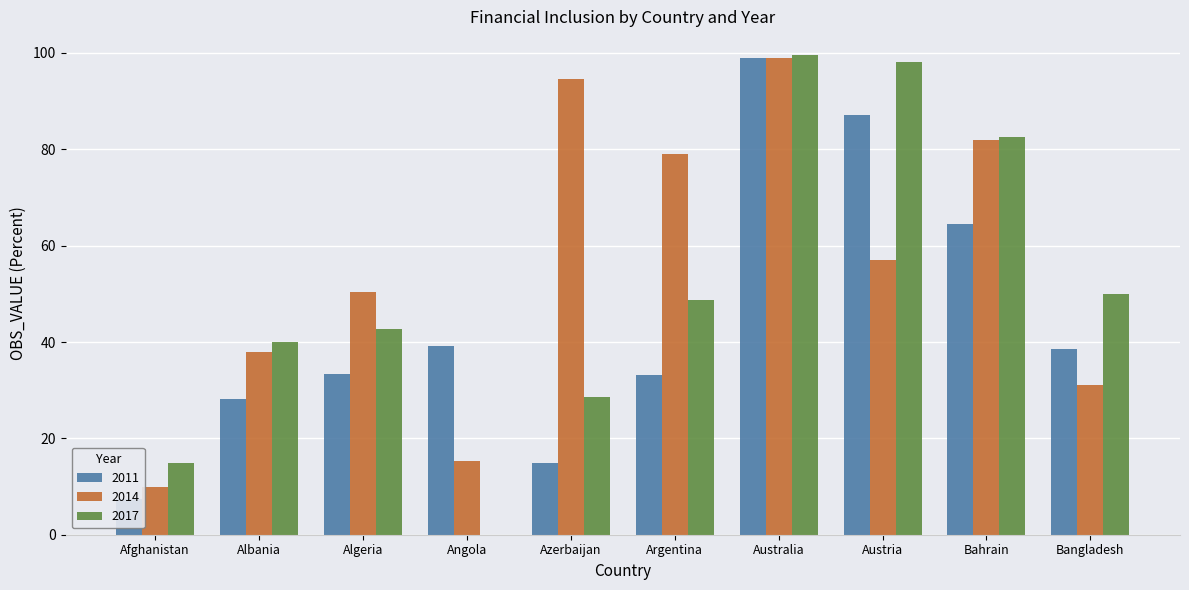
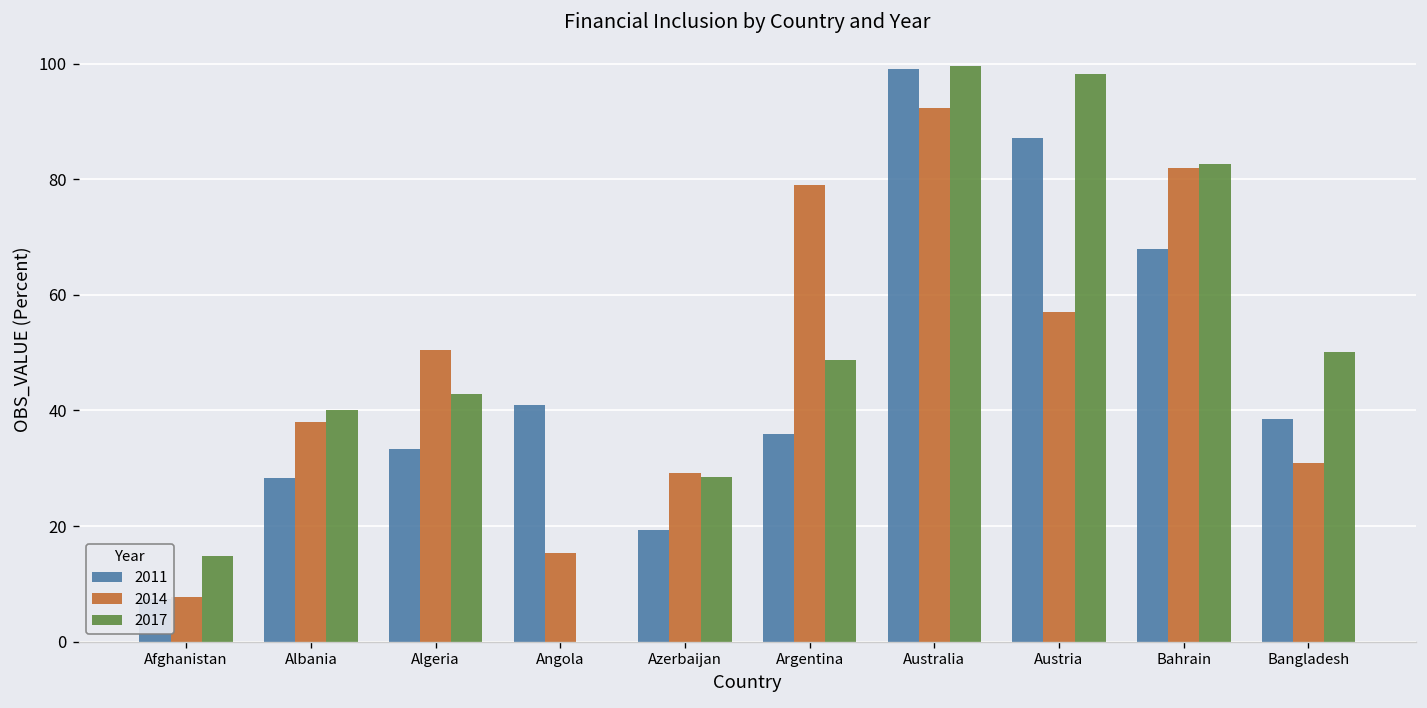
2014, Afghanistan: 10 -> 8
2011, Angola: 39 -> 41
2011, Azerbaijan: 15 -> 19
2014, Azerbaijan: 95 -> 29
2011, Argentina: 33 -> 36
2014, Australia: 99 -> 92
2011, Bahrain: 65 -> 68
